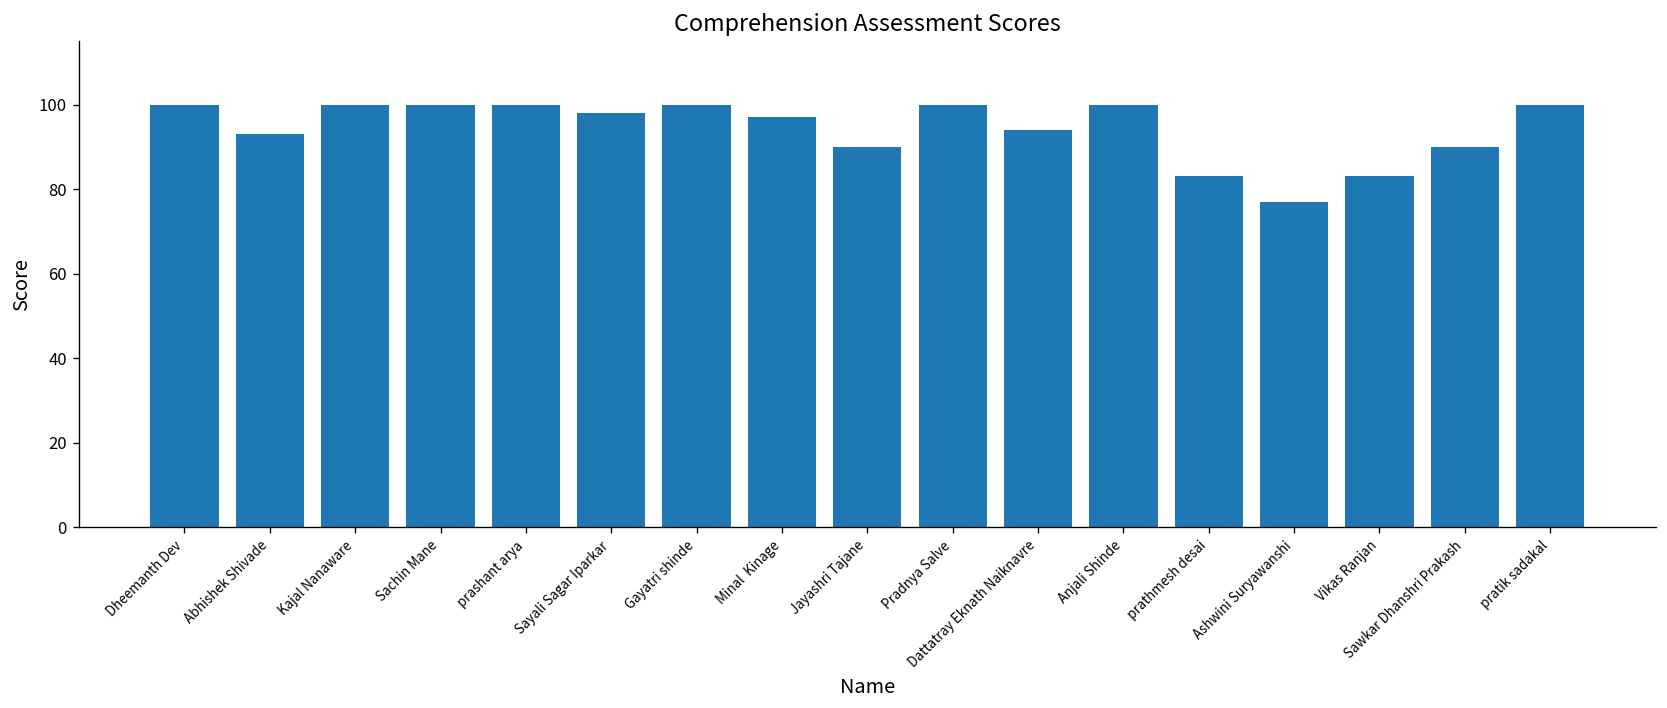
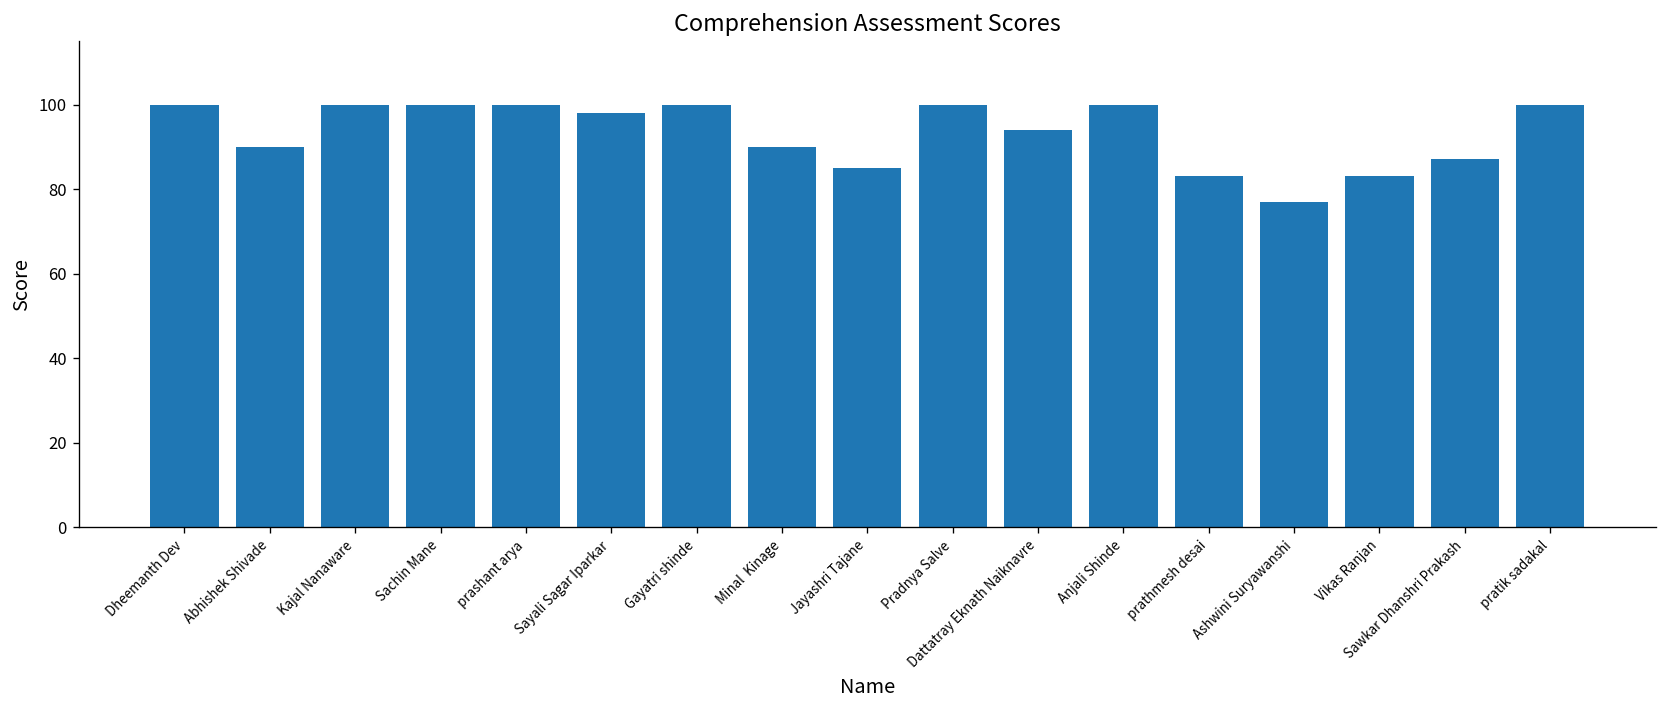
Abhishek Shivade: 93 -> 90
Minal Kinage: 97 -> 90
Jayashri Tajane: 90 -> 85
Sawkar Dhanshri Prakash: 90 -> 87
